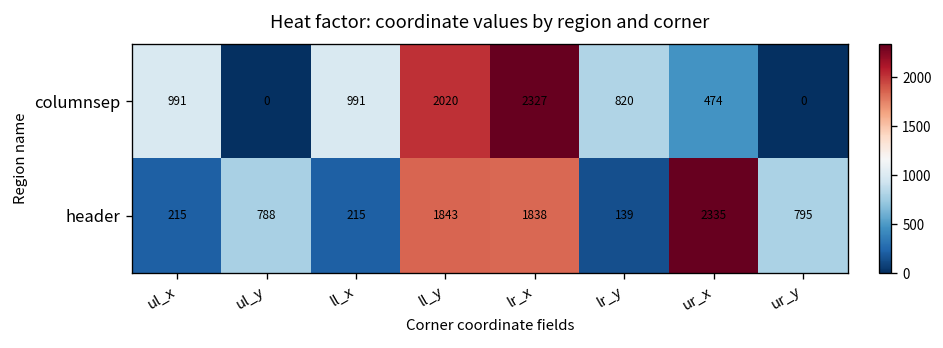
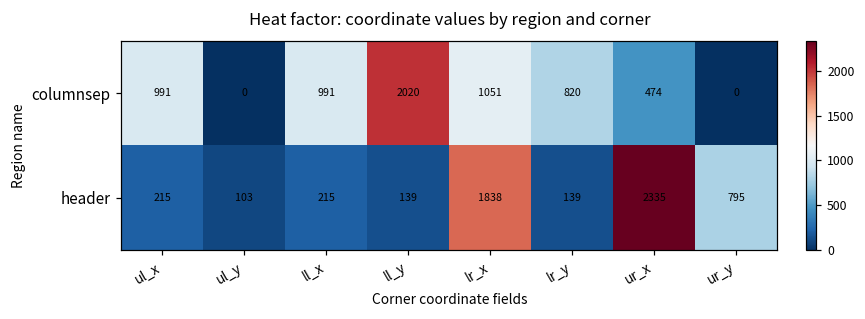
columnsep, lr_x: 2327 -> 1051
header, ul_y: 788 -> 103
header, ll_y: 1843 -> 139
